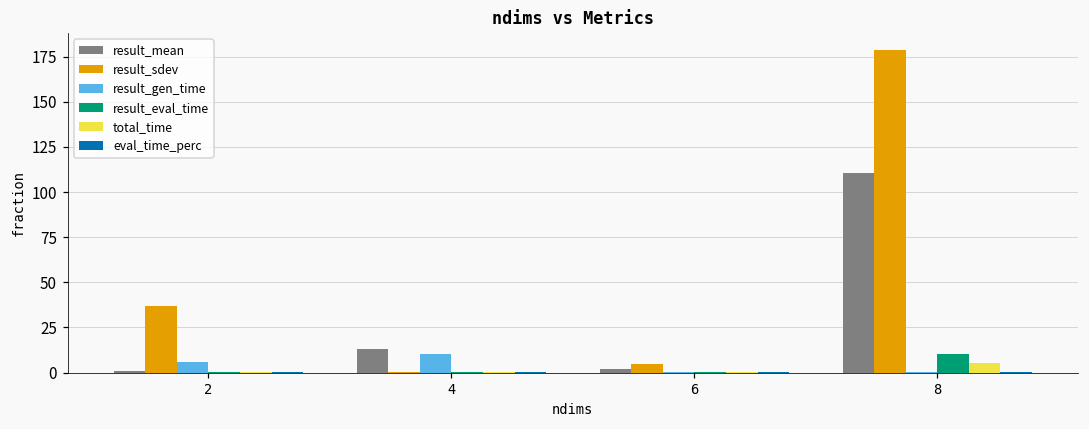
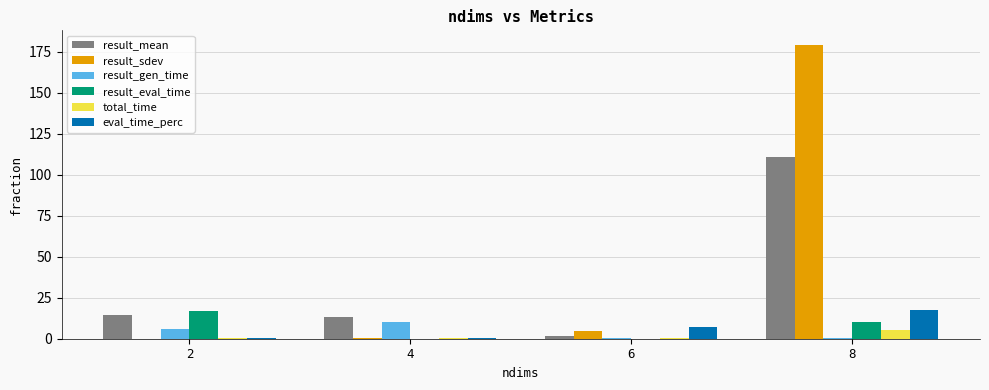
result_mean, 2: 1 -> 15
result_sdev, 2: 37 -> 0
result_eval_time, 2: 0 -> 17
eval_time_perc, 6: 0 -> 7
eval_time_perc, 8: 0 -> 17
